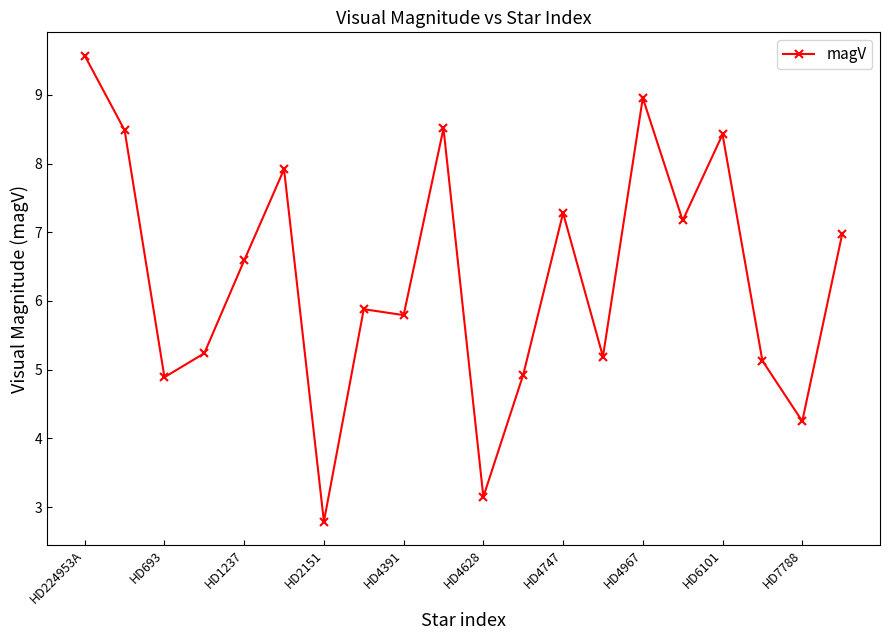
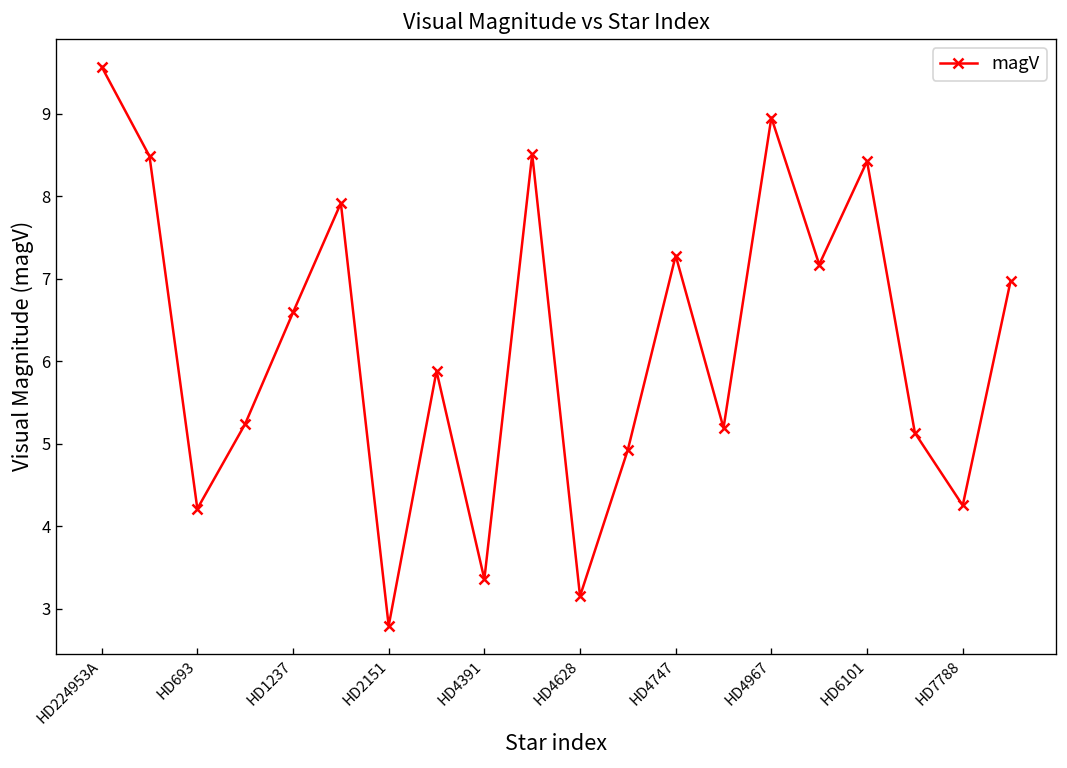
HD693: 4.9 -> 4.2
HD4391: 5.8 -> 3.4
